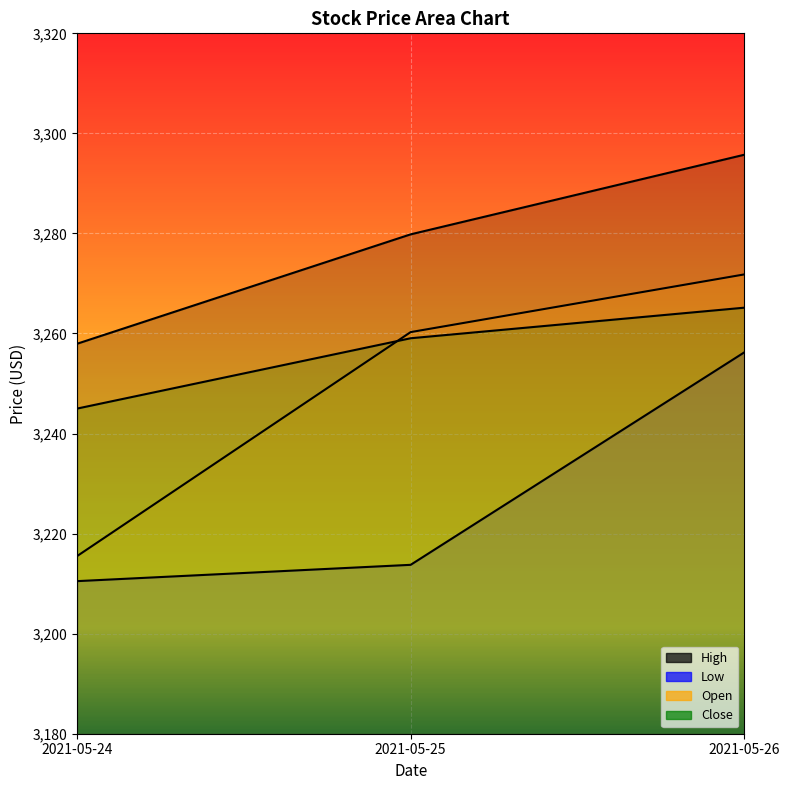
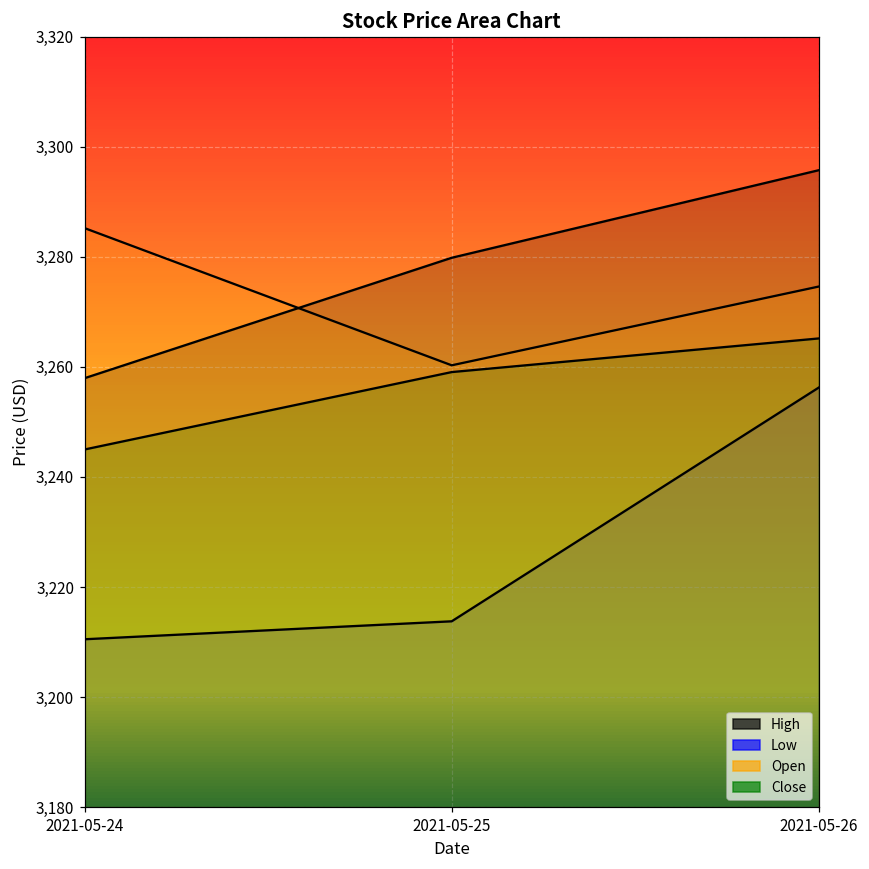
Open, 2021-05-24: 3,216 -> 3,285
Open, 2021-05-26: 3,272 -> 3,275
